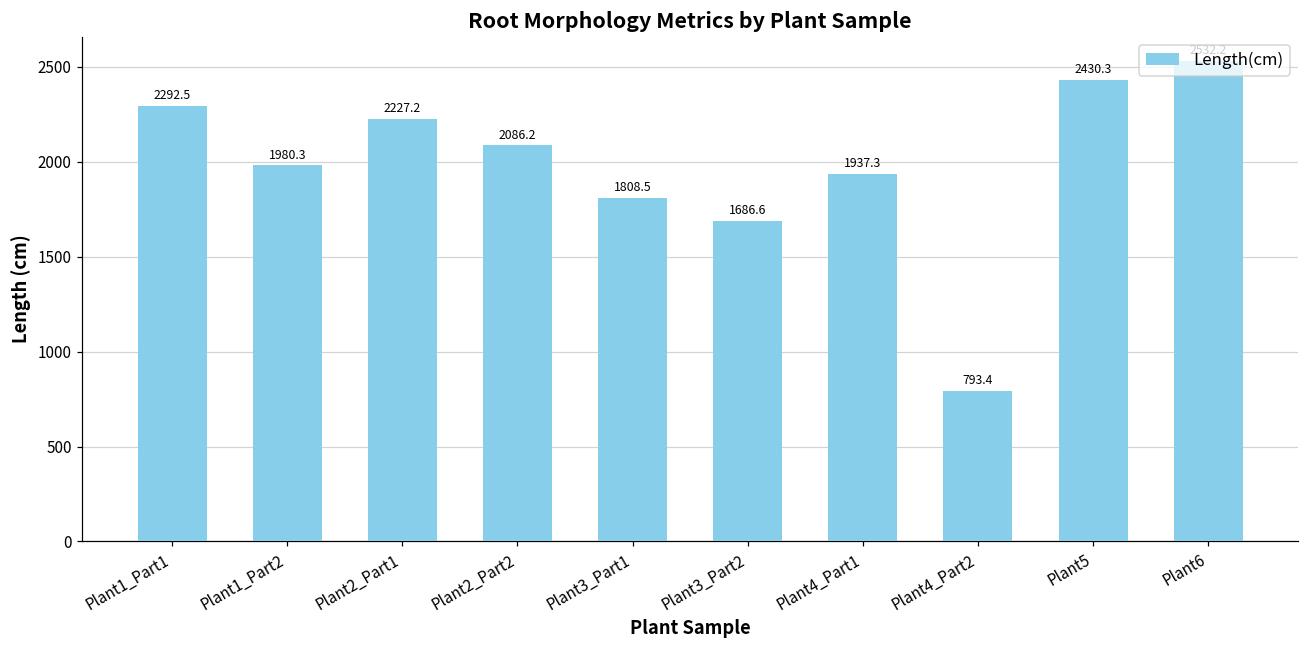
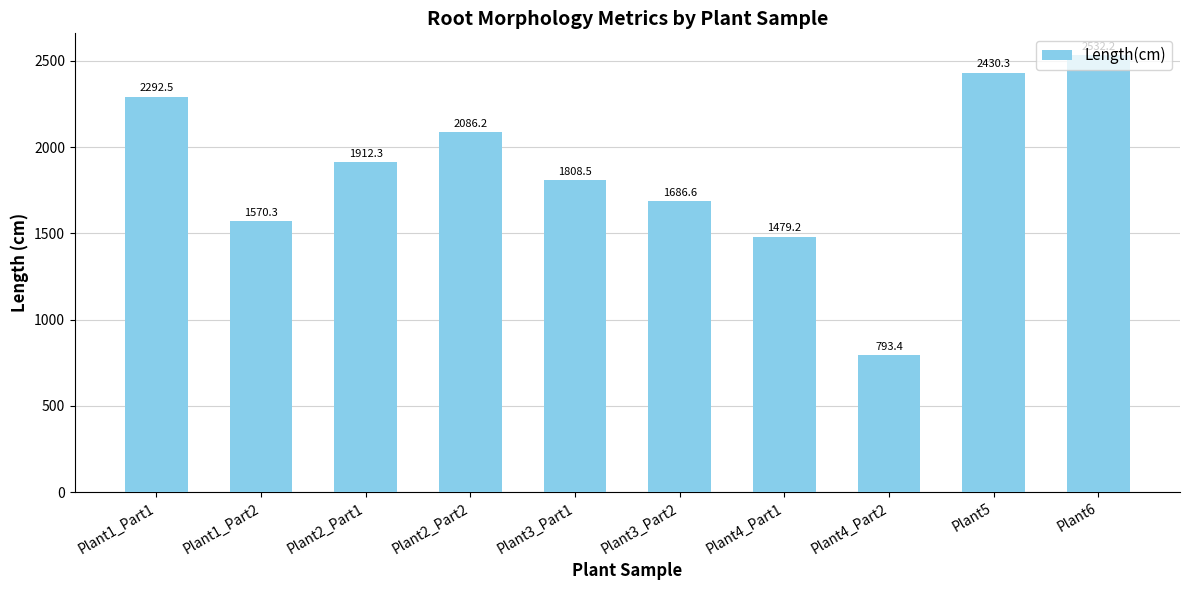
Plant1_Part2: 1980.3 -> 1570.3
Plant2_Part1: 2227.2 -> 1912.3
Plant4_Part1: 1937.3 -> 1479.2
